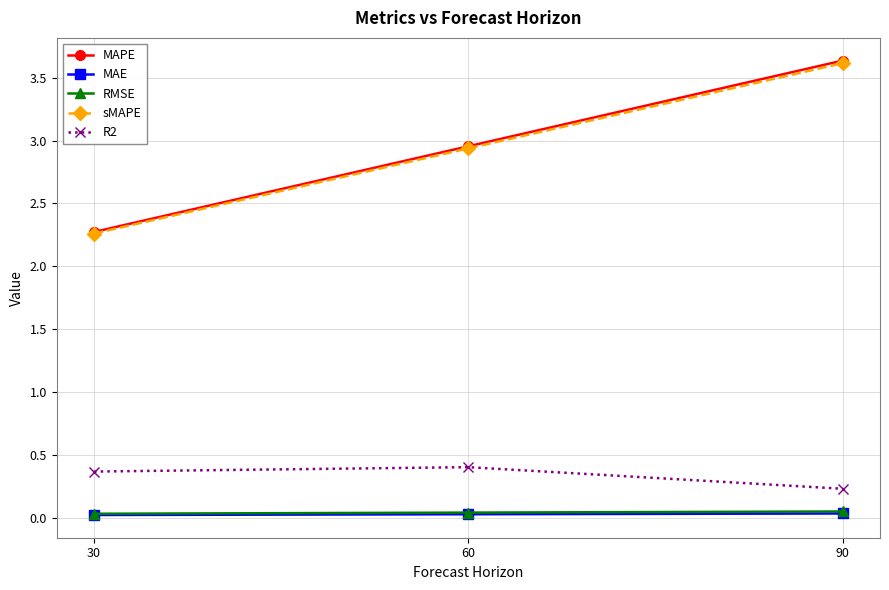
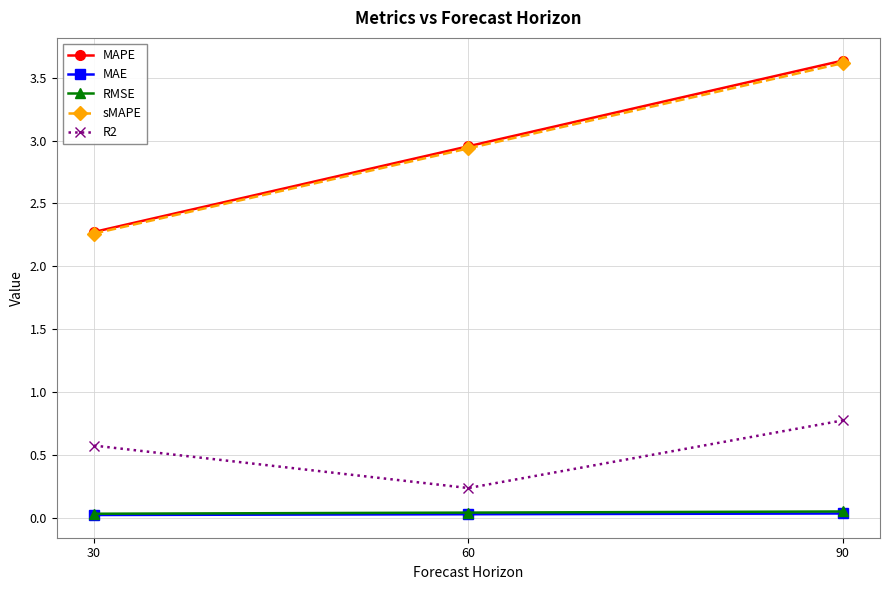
R2, 30: 0.37 -> 0.57
R2, 60: 0.40 -> 0.23
R2, 90: 0.23 -> 0.77
